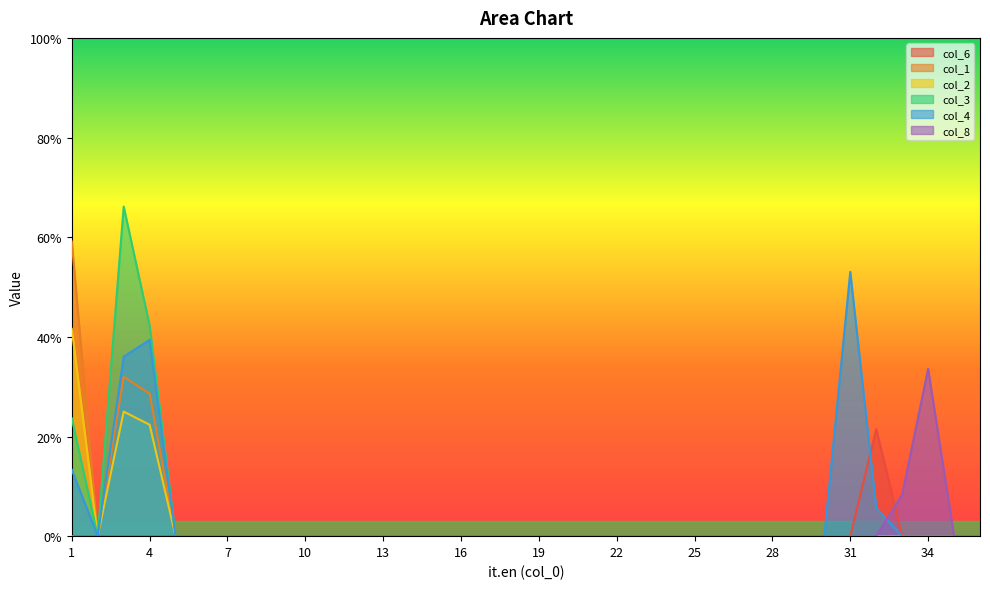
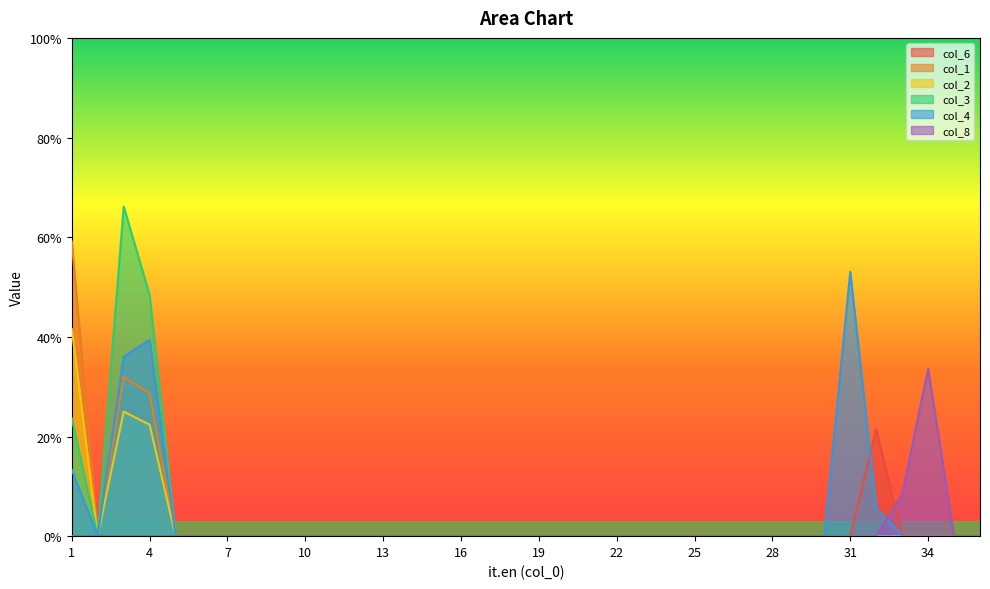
col_3, 4: 42% -> 48%
